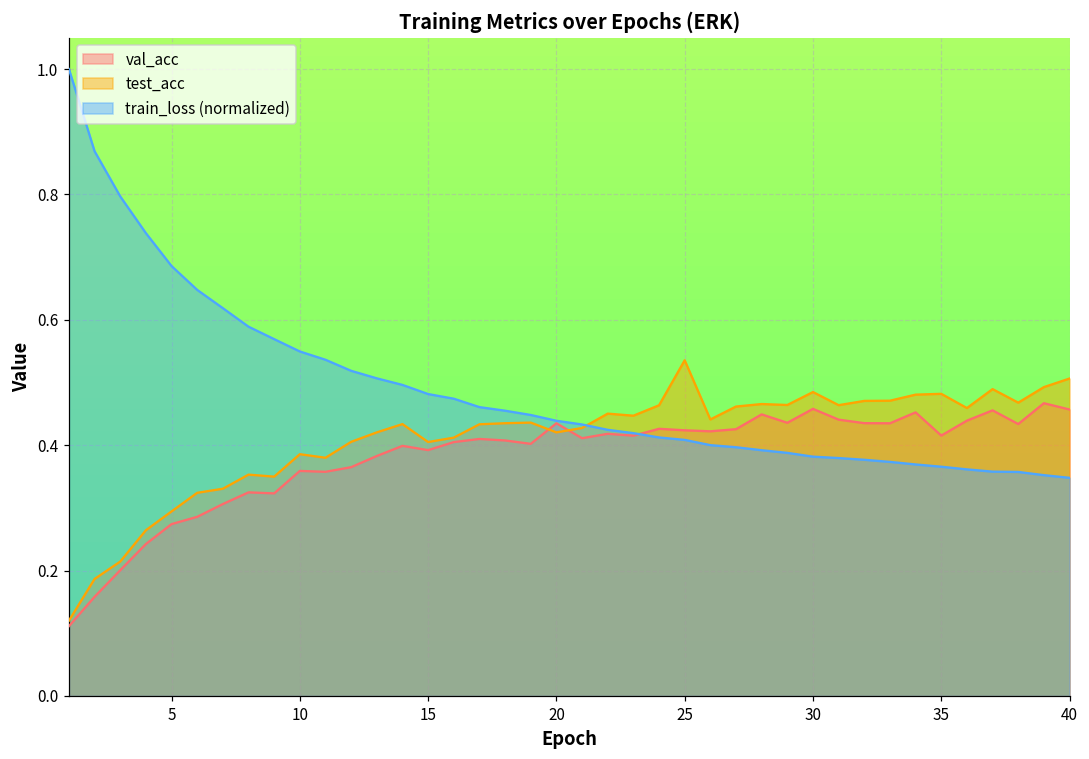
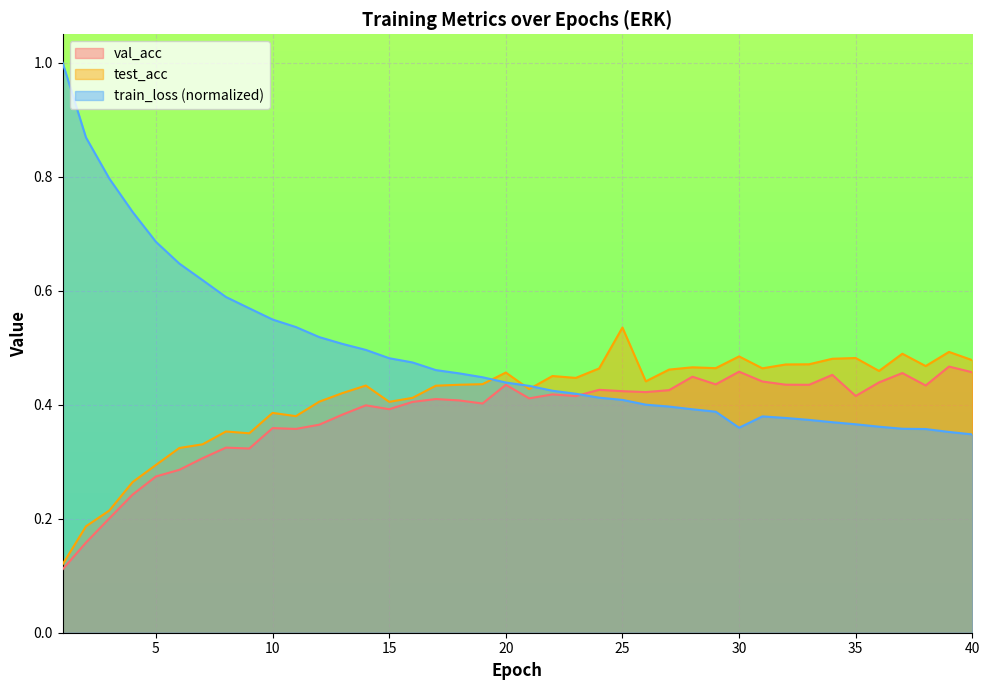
test_acc, 20: 0.42 -> 0.46
train_loss (normalized), 30: 0.38 -> 0.36
test_acc, 40: 0.51 -> 0.48
